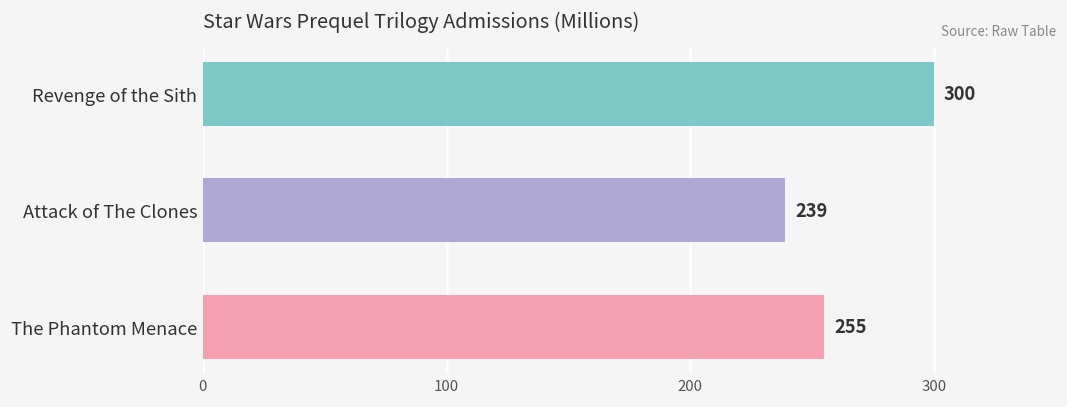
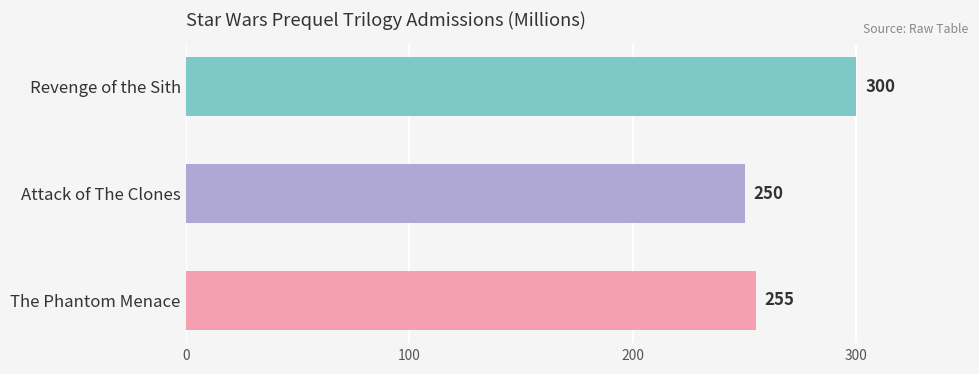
Attack of The Clones: 239 -> 250
